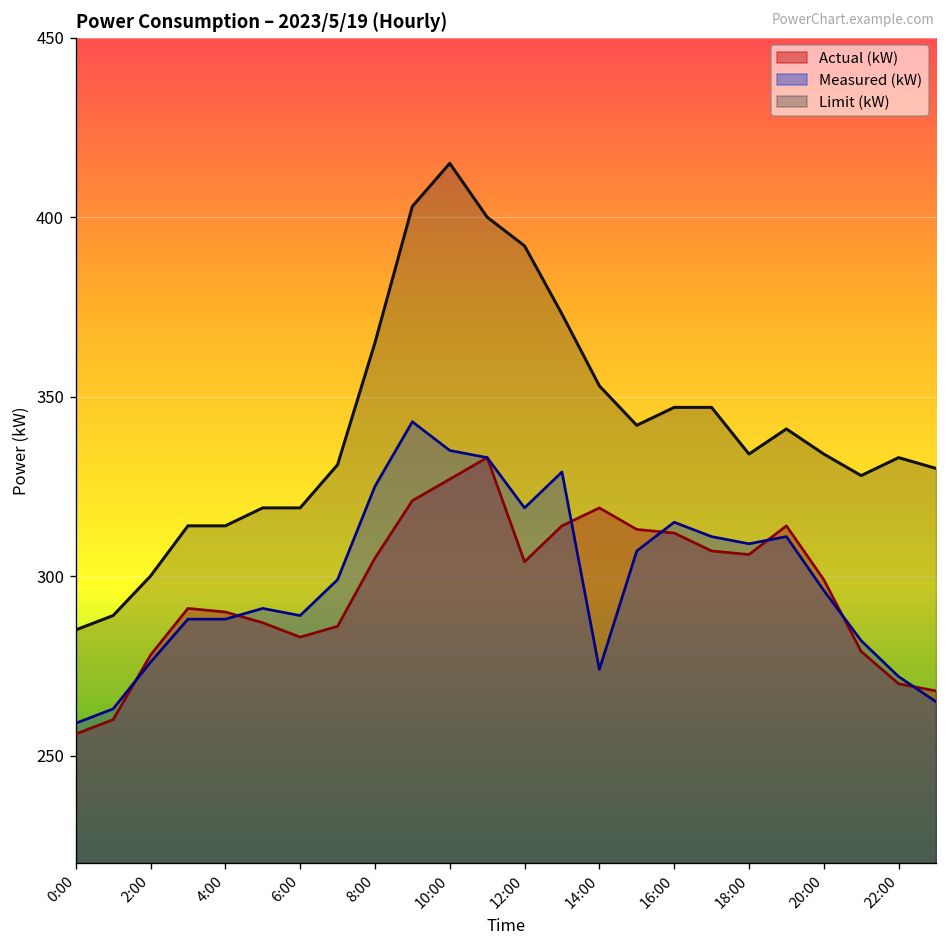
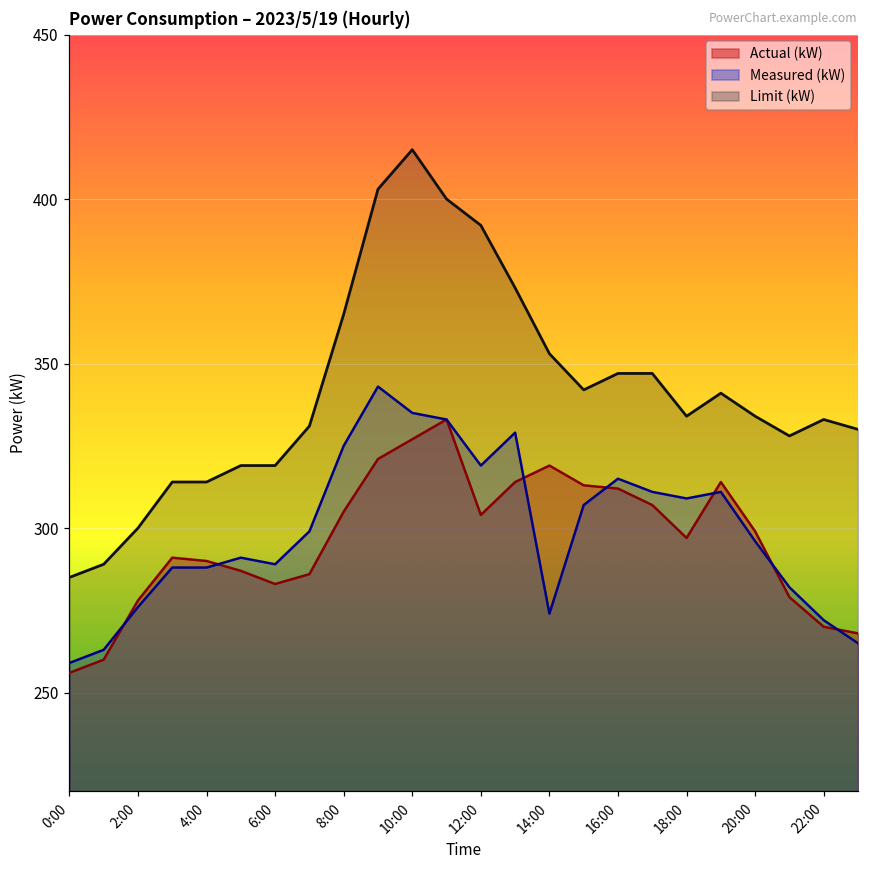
Actual (kW), 18:00: 306 -> 297
